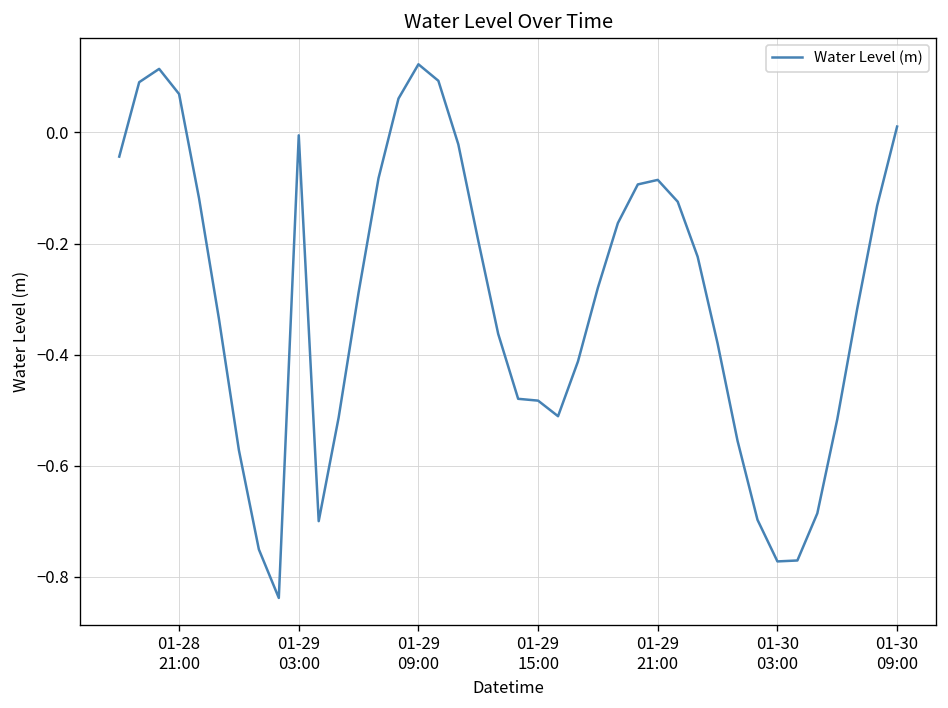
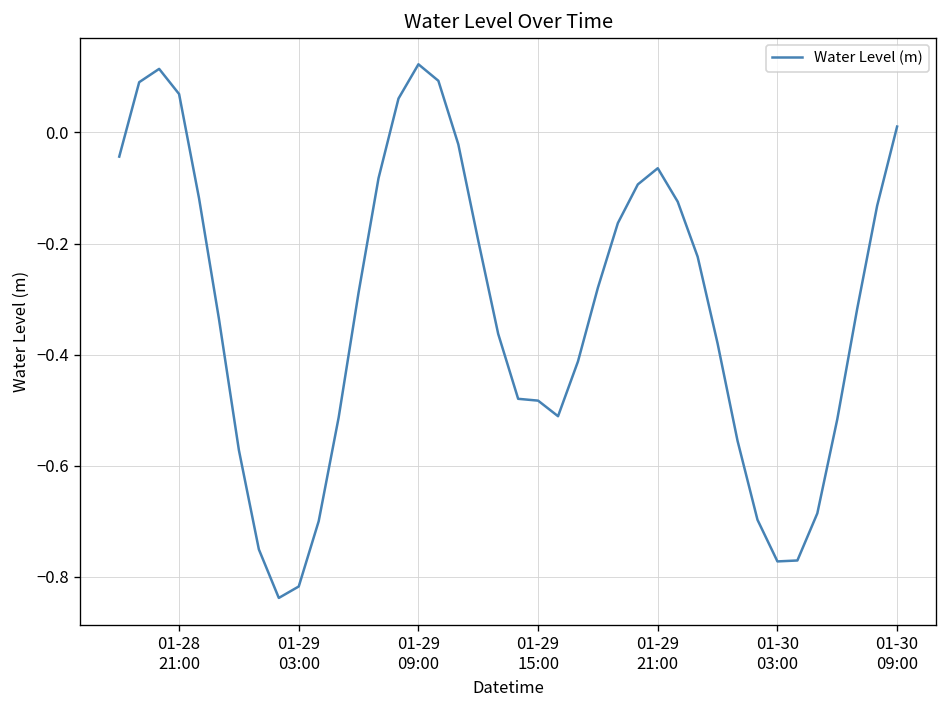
01-29 03:00: -0.01 -> -0.82
01-29 21:00: -0.09 -> -0.06
